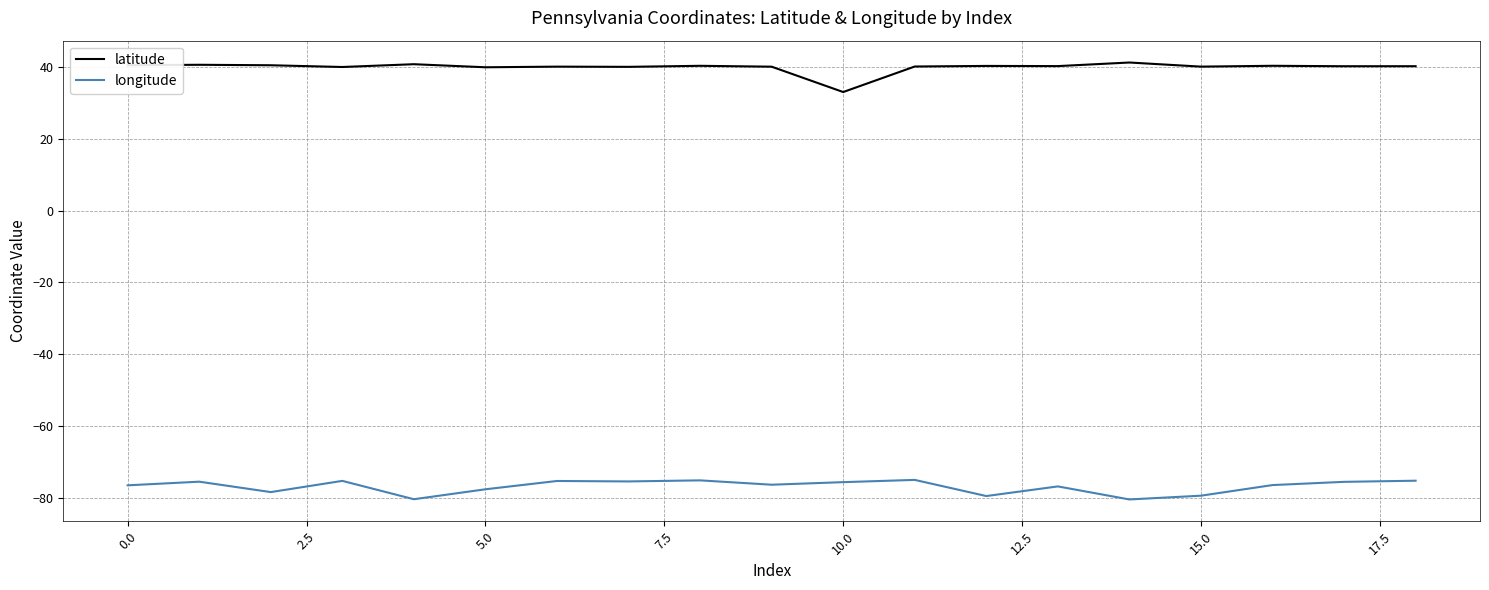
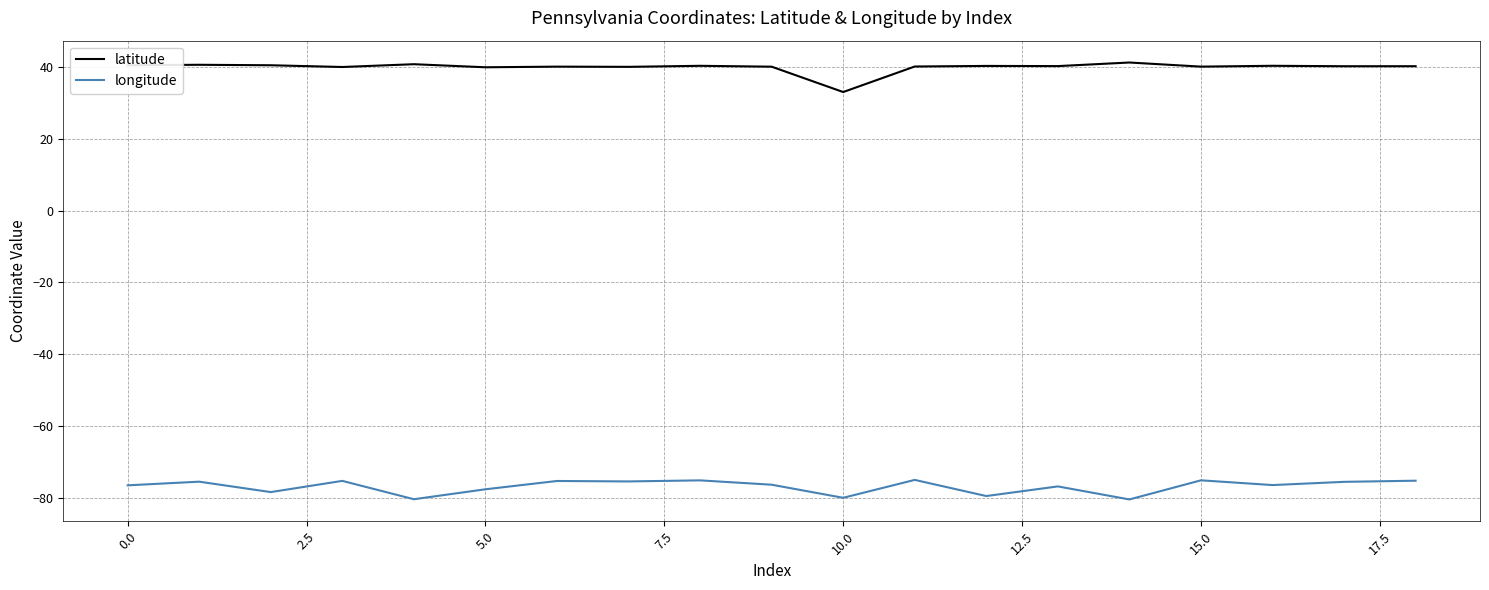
longitude, 10.0: -76 -> -80
longitude, 15.0: -79 -> -75
